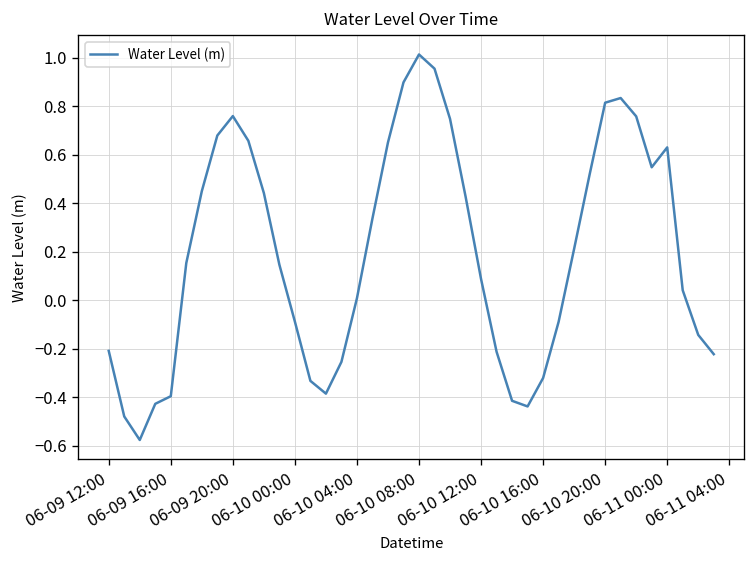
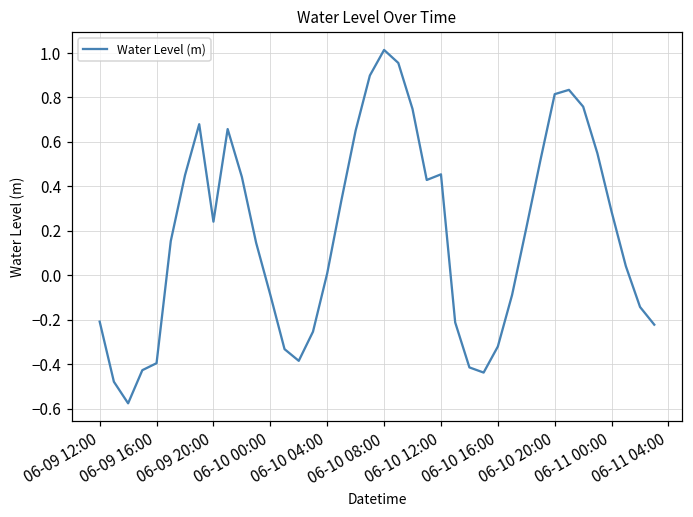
06-09 20:00: 0.76 -> 0.24
06-10 12:00: 0.09 -> 0.45
06-11 00:00: 0.63 -> 0.29
